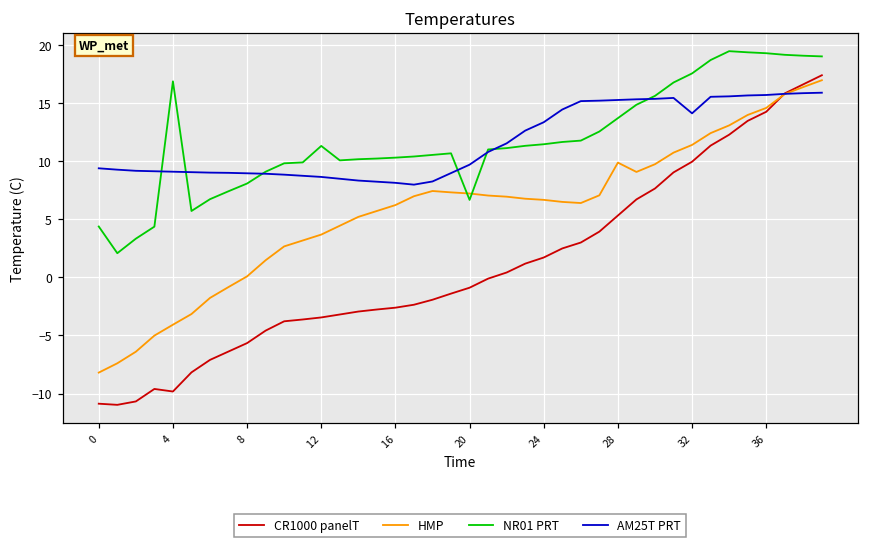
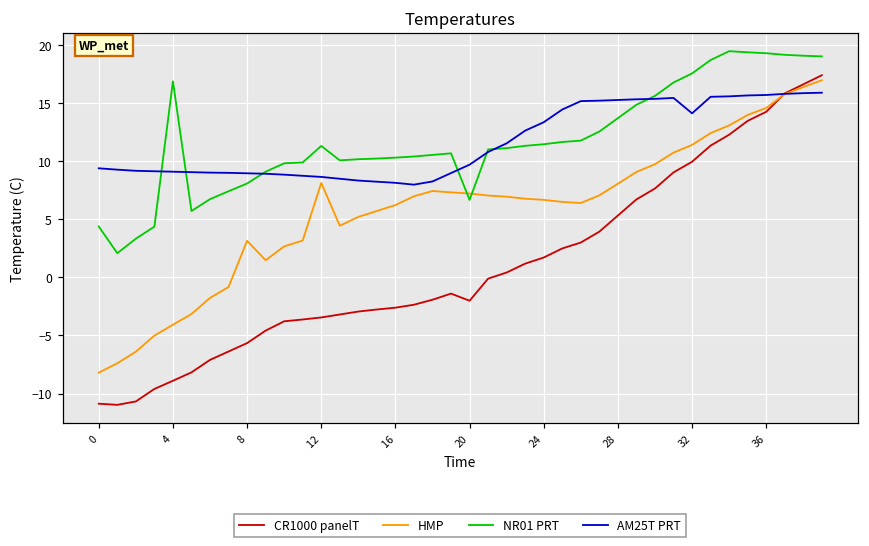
CR1000 panelT, 4: -9.8 -> -8.9
HMP, 8: 0.1 -> 3.1
HMP, 12: 3.7 -> 8.1
CR1000 panelT, 20: -0.9 -> -2.0
HMP, 28: 9.9 -> 8.0
